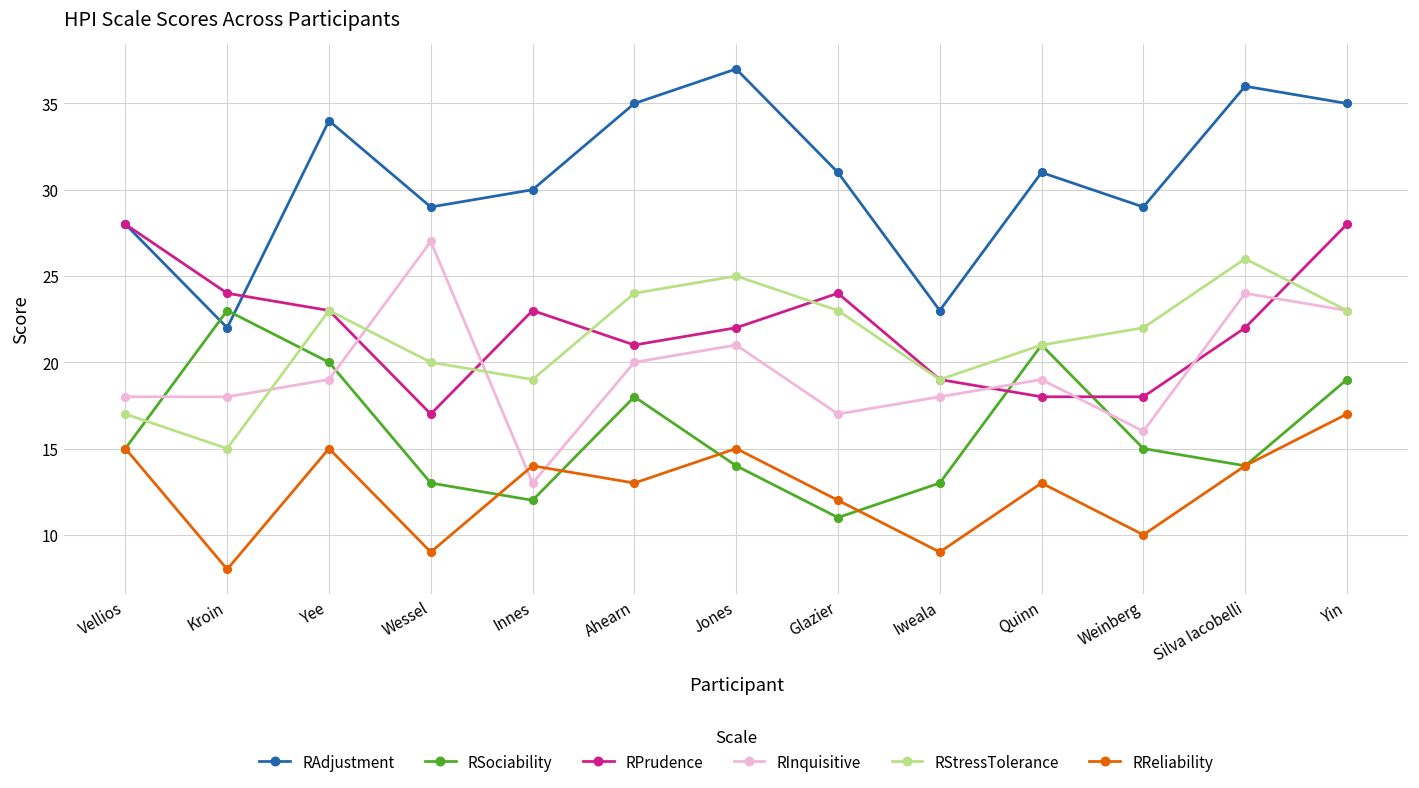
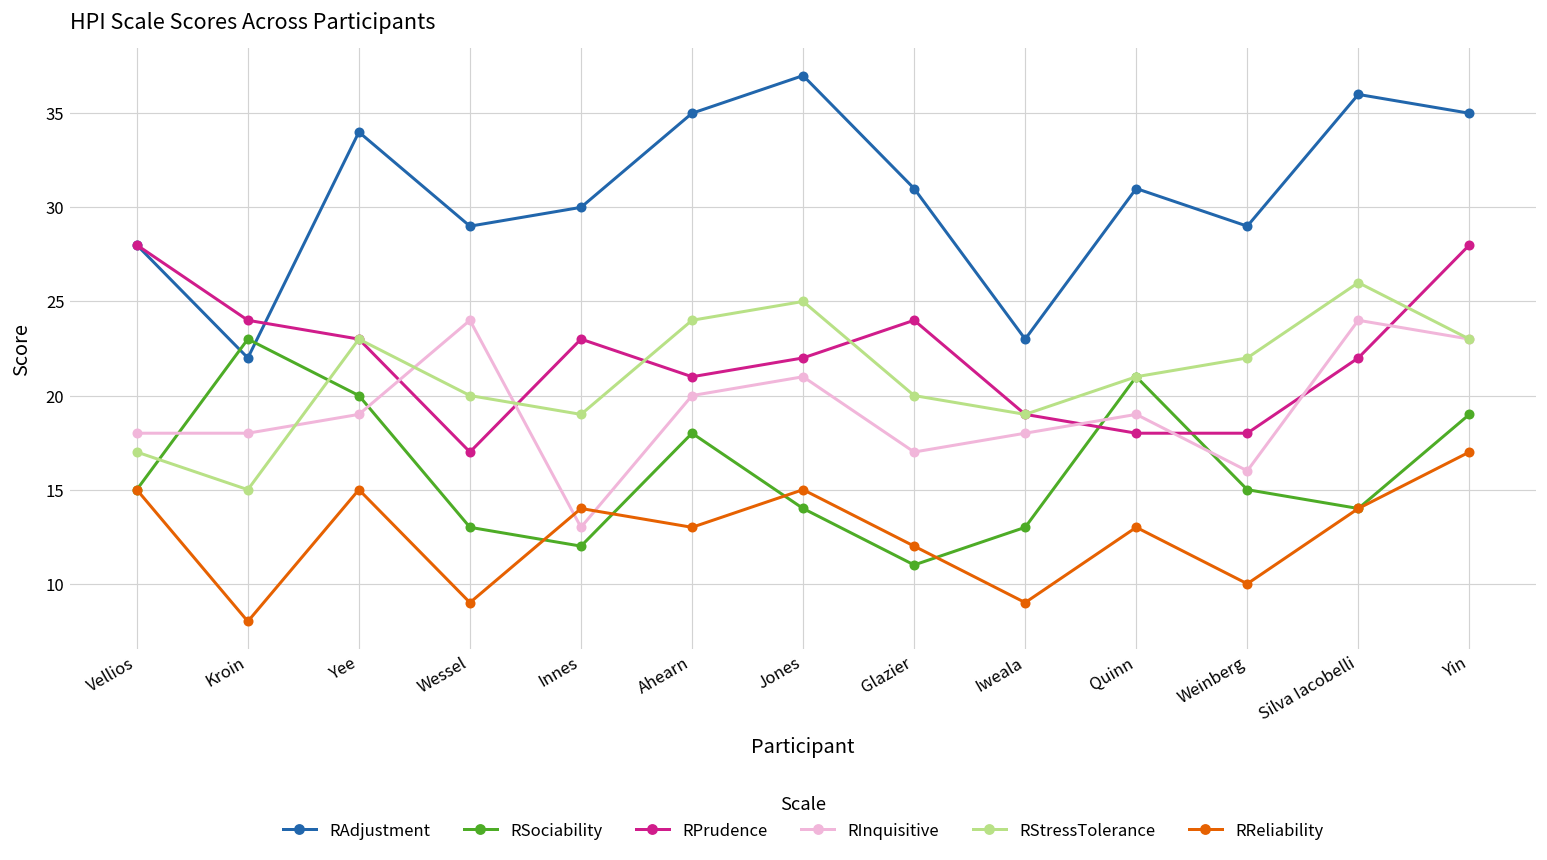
RInquisitive, Wessel: 27 -> 24
RStressTolerance, Glazier: 23 -> 20
